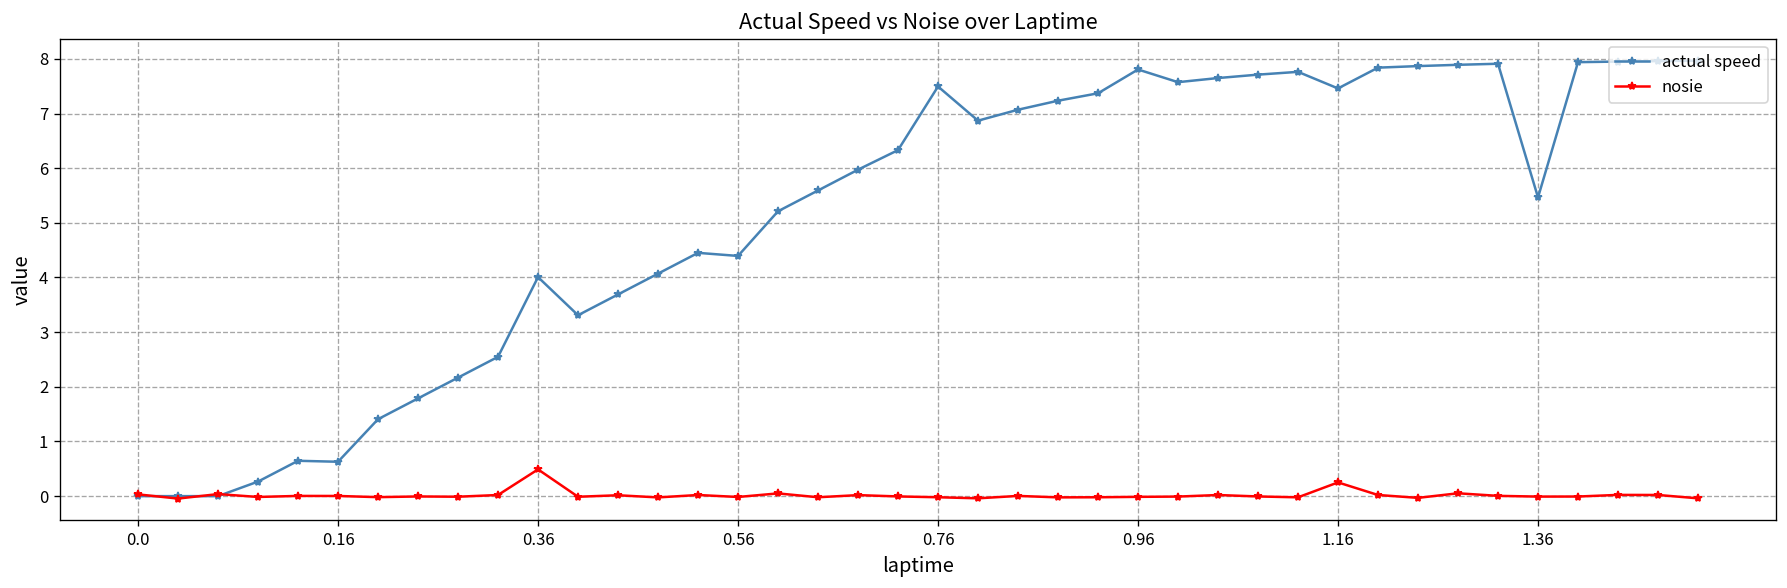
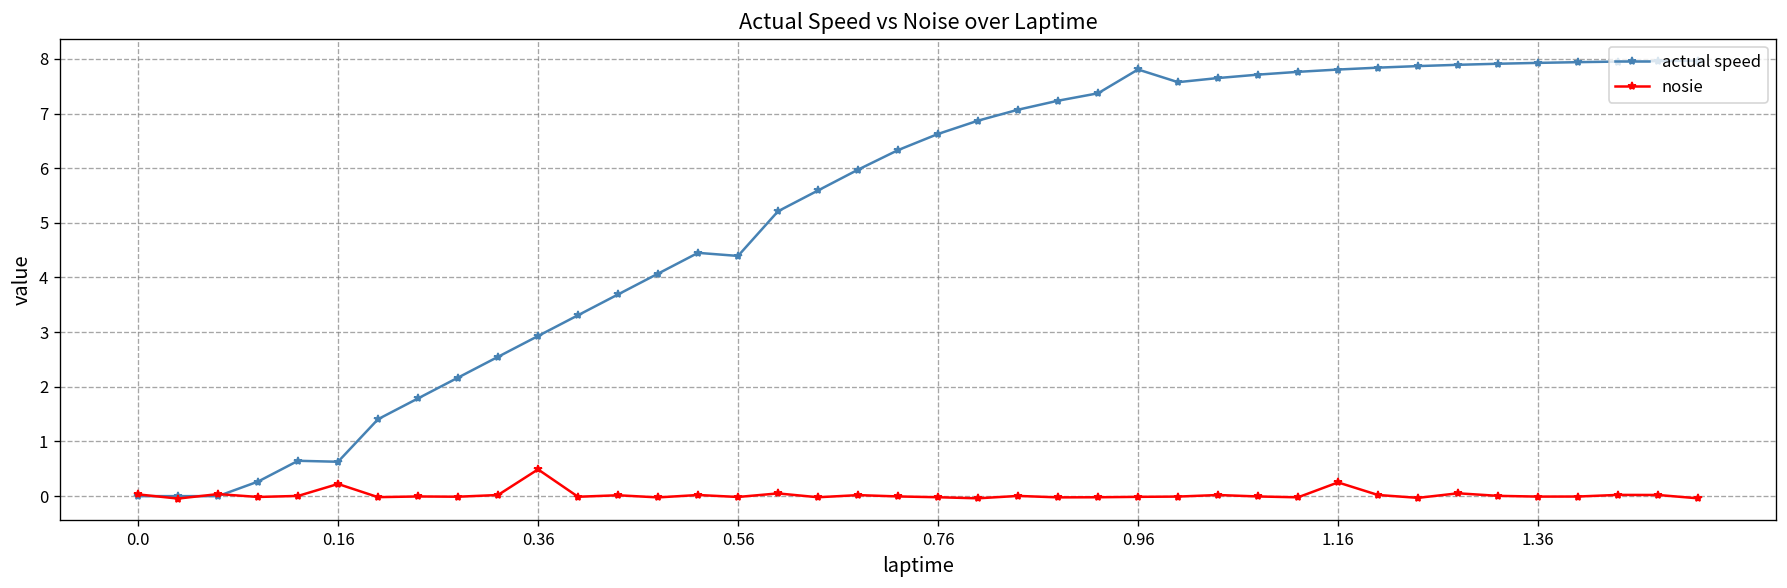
nosie, 0.16: 0.0 -> 0.2
actual speed, 0.36: 4.0 -> 2.9
actual speed, 0.76: 7.5 -> 6.6
actual speed, 1.16: 7.5 -> 7.8
actual speed, 1.36: 5.5 -> 7.9
